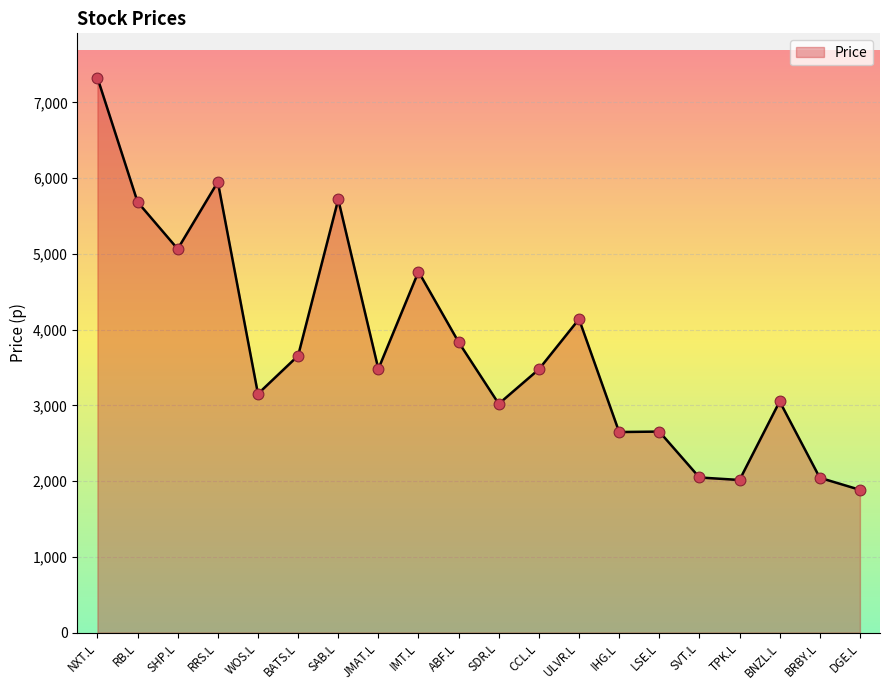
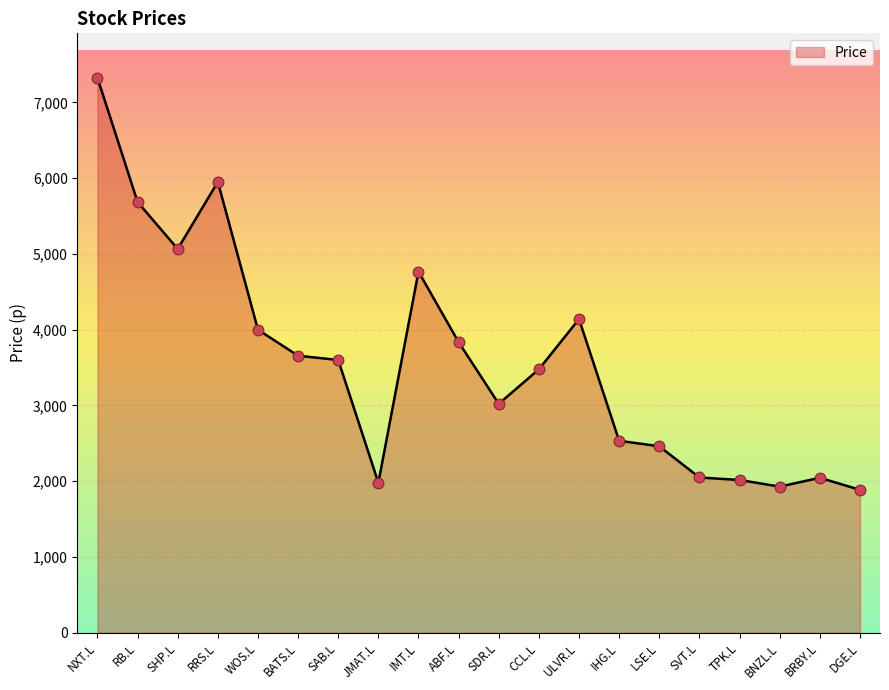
WOS.L: 3,200 -> 4,000
SAB.L: 5,700 -> 3,600
JMAT.L: 3,500 -> 2,000
IHG.L: 2,600 -> 2,500
LSE.L: 2,700 -> 2,500
BNZL.L: 3,100 -> 1,900
